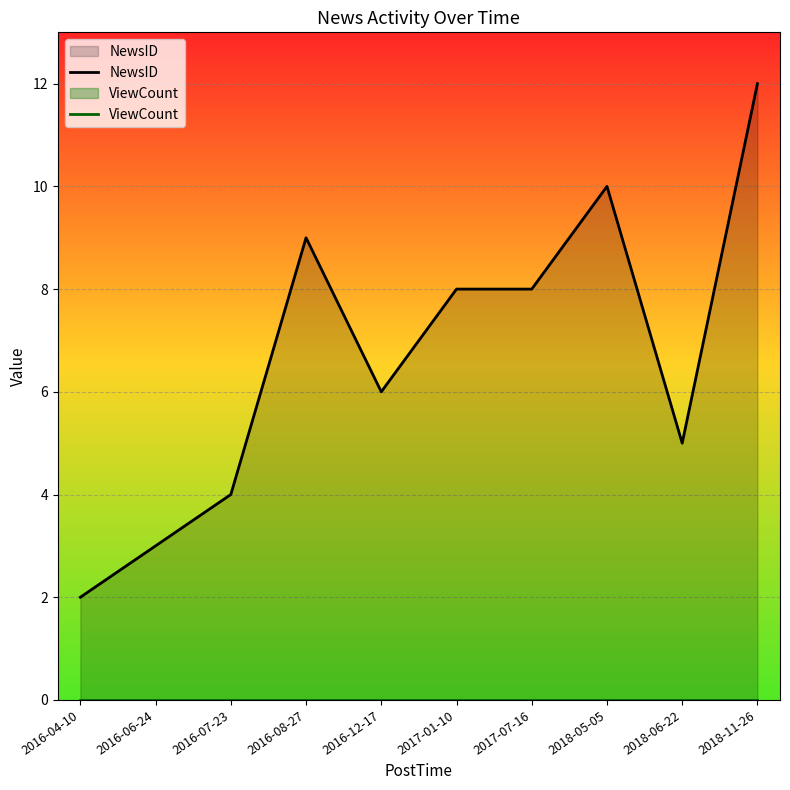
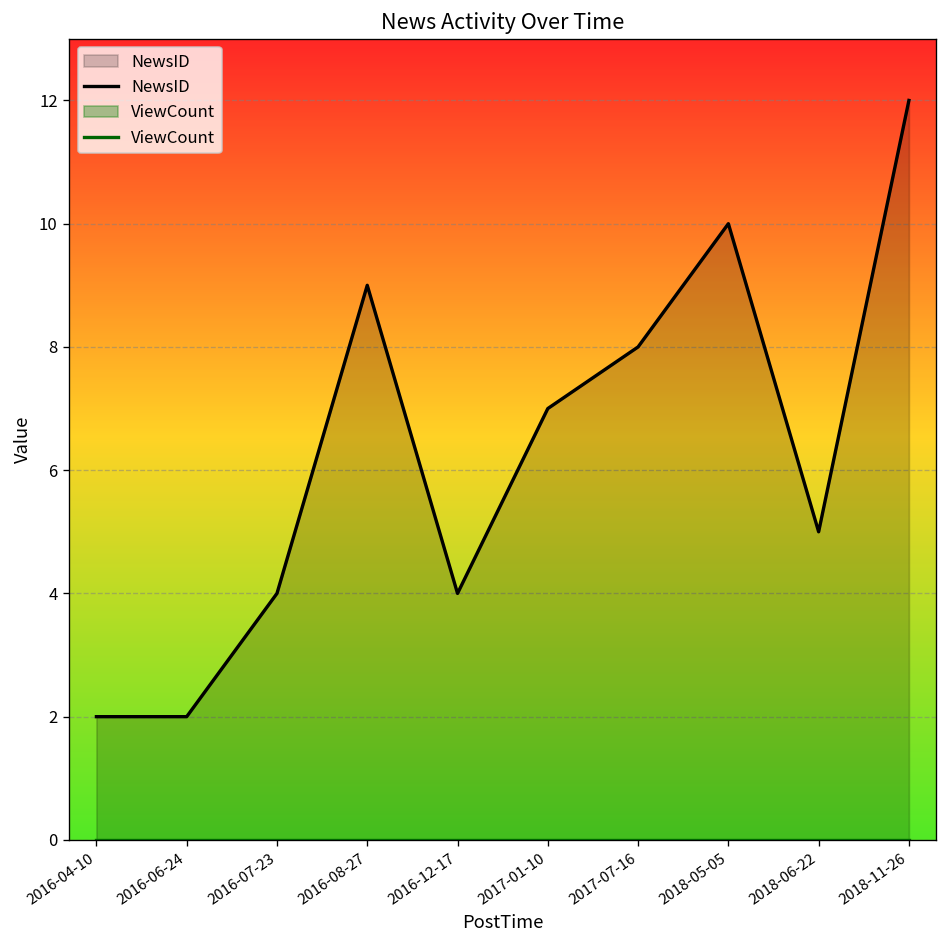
NewsID, 2016-06-24: 3 -> 2
NewsID, 2016-12-17: 6 -> 4
NewsID, 2017-01-10: 8 -> 7
